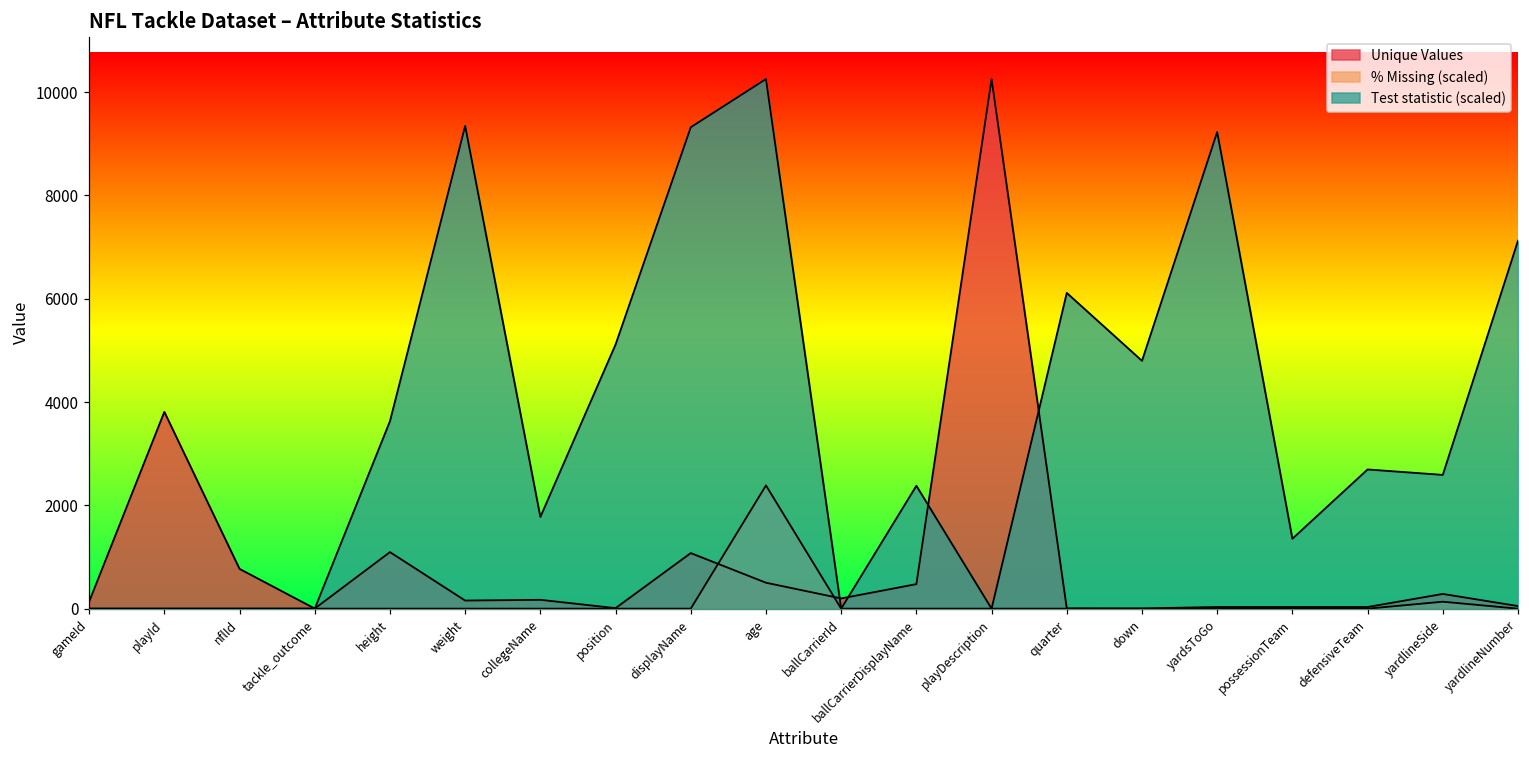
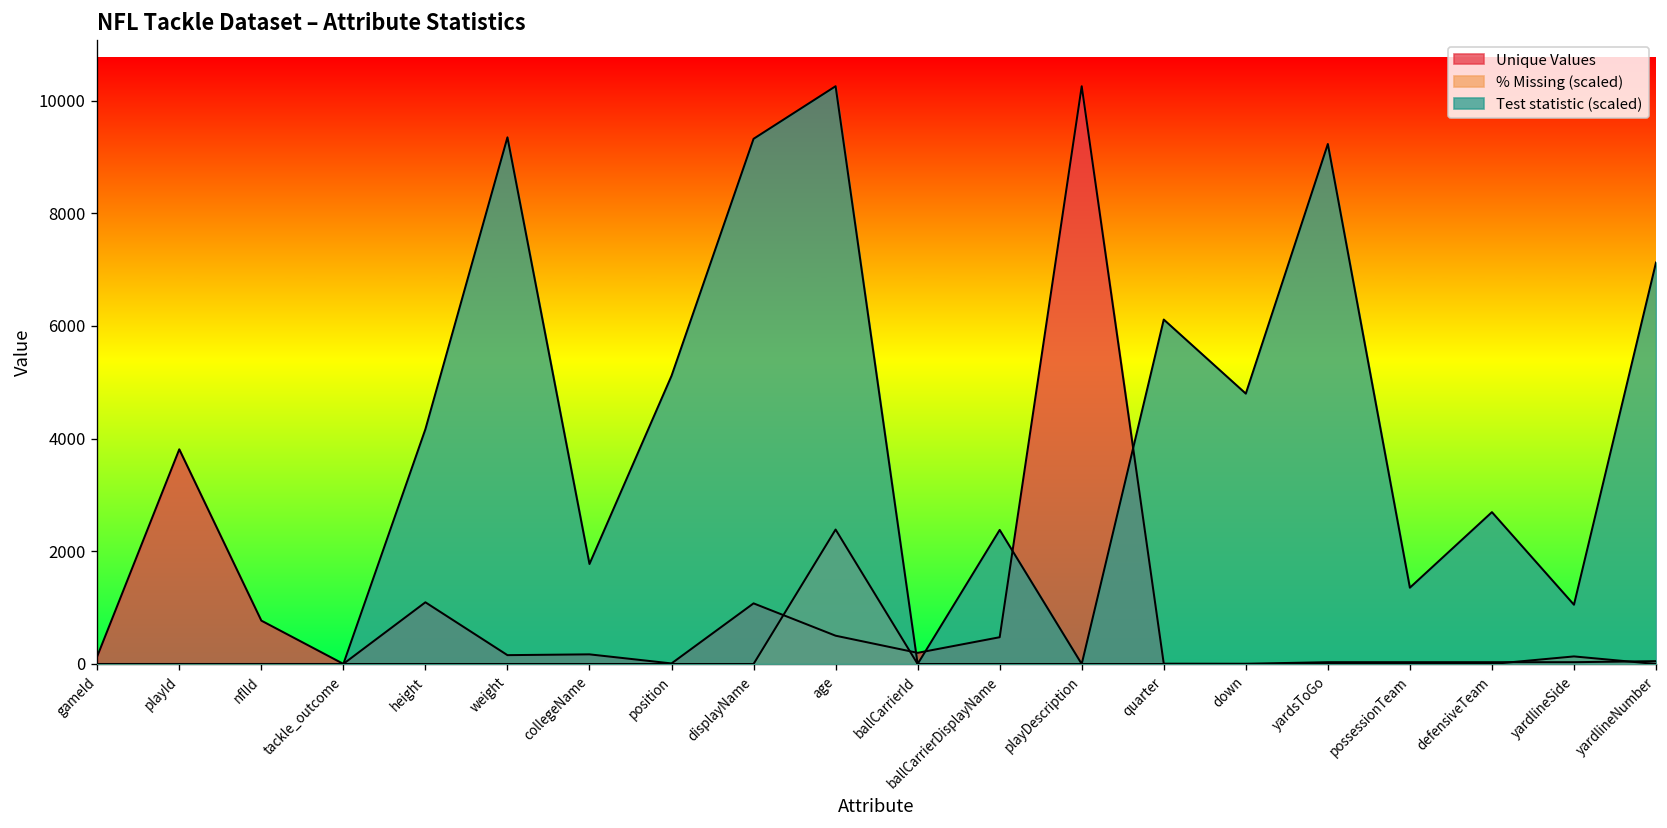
Test statistic (scaled), height: 3600 -> 4200
Unique Values, yardlineSide: 300 -> 0
Test statistic (scaled), yardlineSide: 2600 -> 1100
